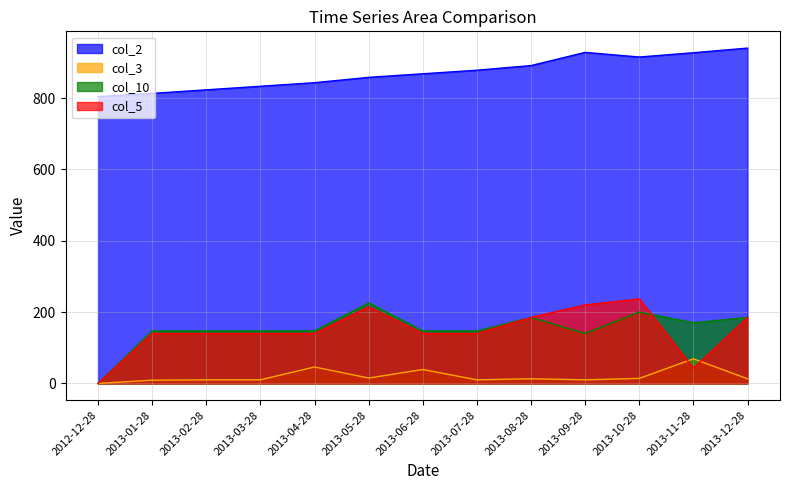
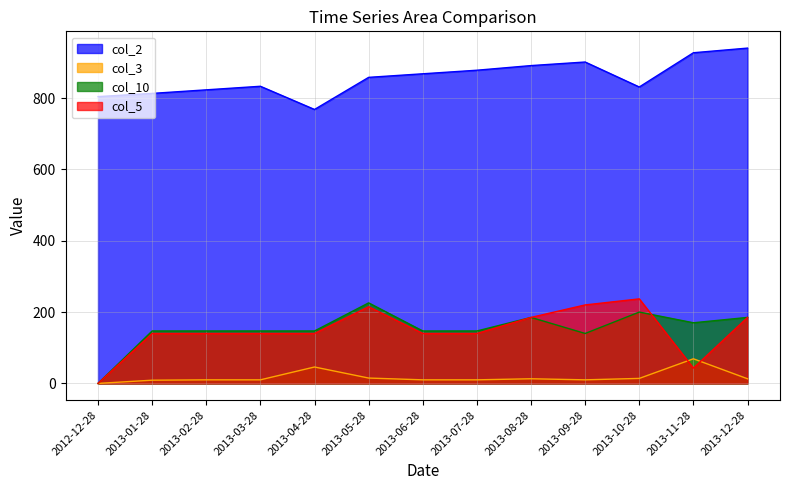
col_2, 2013-04-28: 840 -> 770
col_3, 2013-06-28: 40 -> 10
col_2, 2013-09-28: 930 -> 900
col_2, 2013-10-28: 920 -> 830
